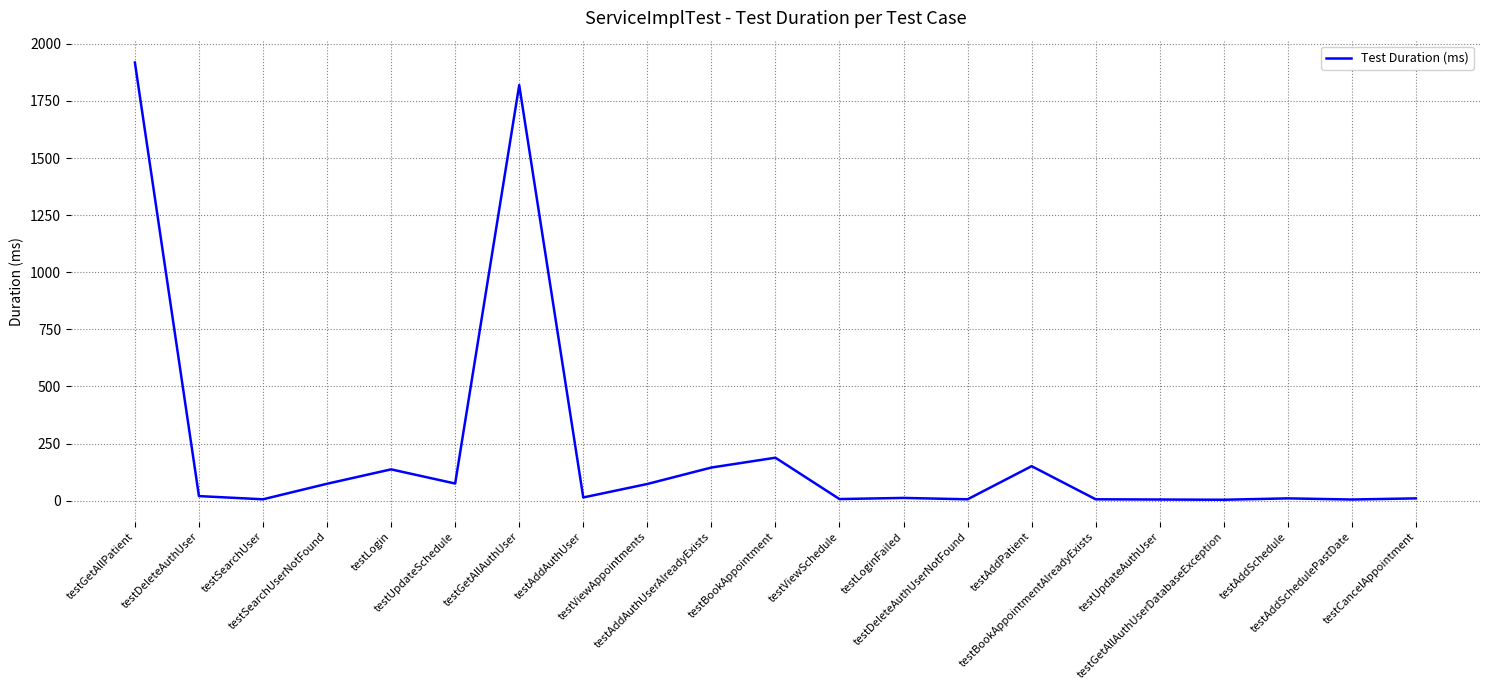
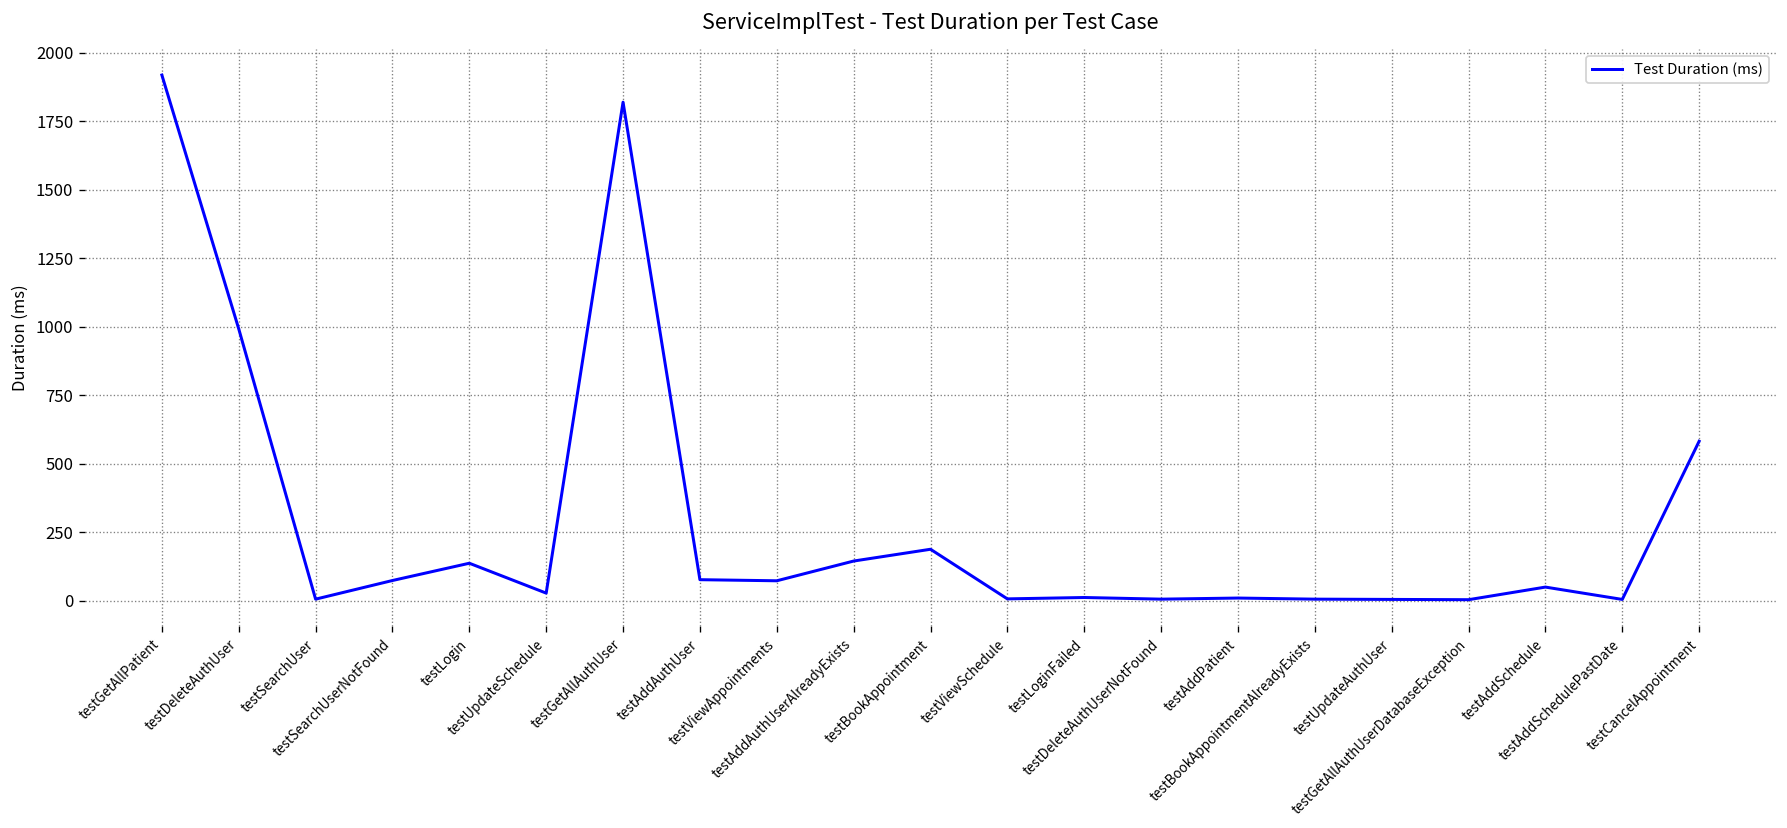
testDeleteAuthUser: 20 -> 990
testUpdateSchedule: 80 -> 30
testAddAuthUser: 10 -> 80
testAddPatient: 150 -> 10
testAddSchedule: 10 -> 50
testCancelAppointment: 10 -> 580
